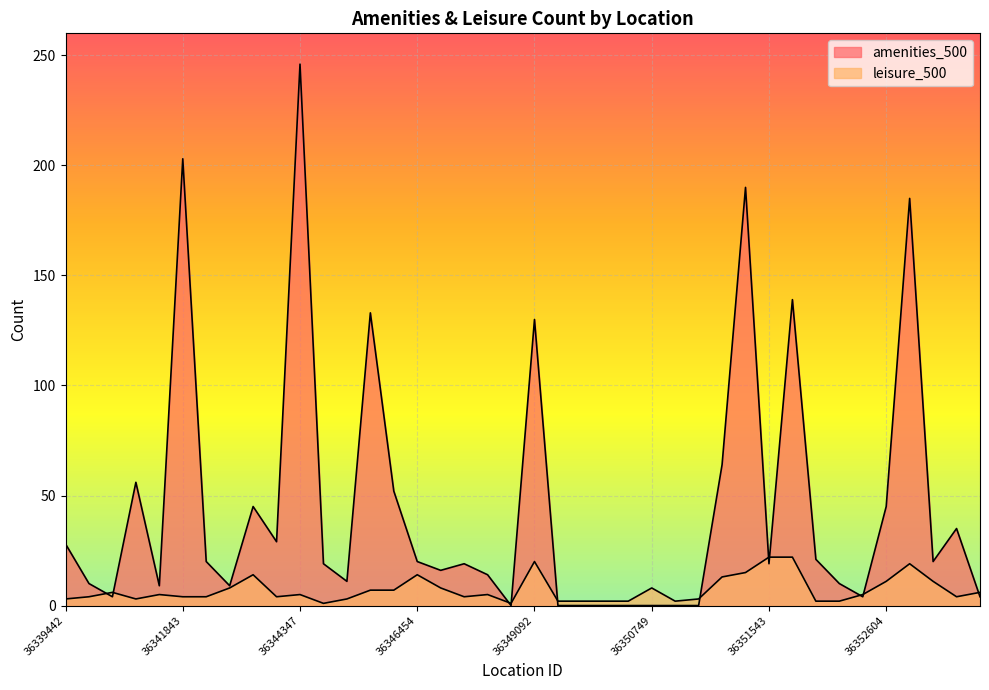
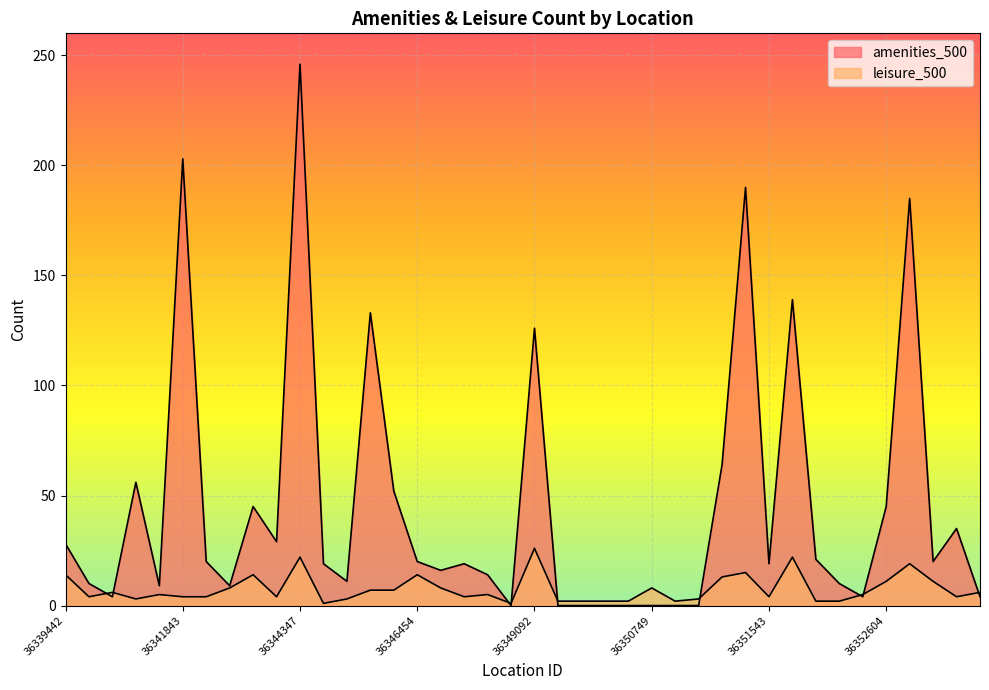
leisure_500, 36339442: 3 -> 14
leisure_500, 36344347: 5 -> 22
amenities_500, 36349092: 130 -> 126
leisure_500, 36349092: 20 -> 26
leisure_500, 36351543: 22 -> 4
